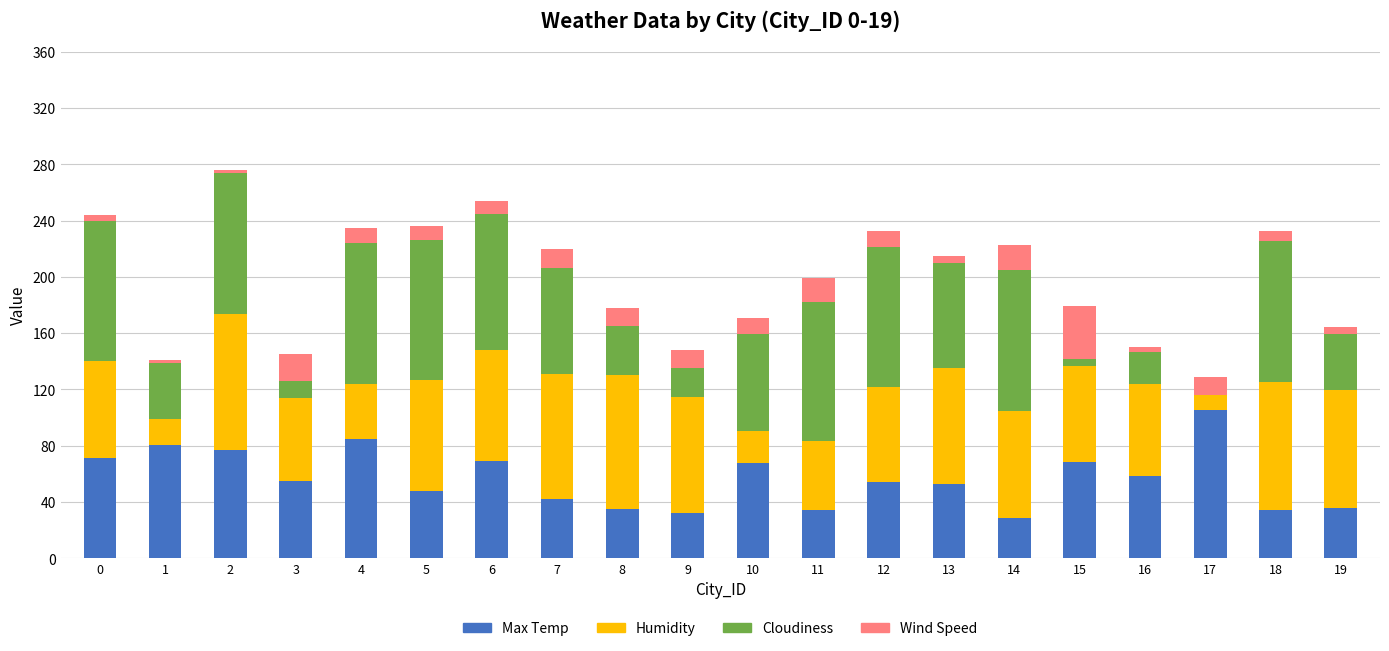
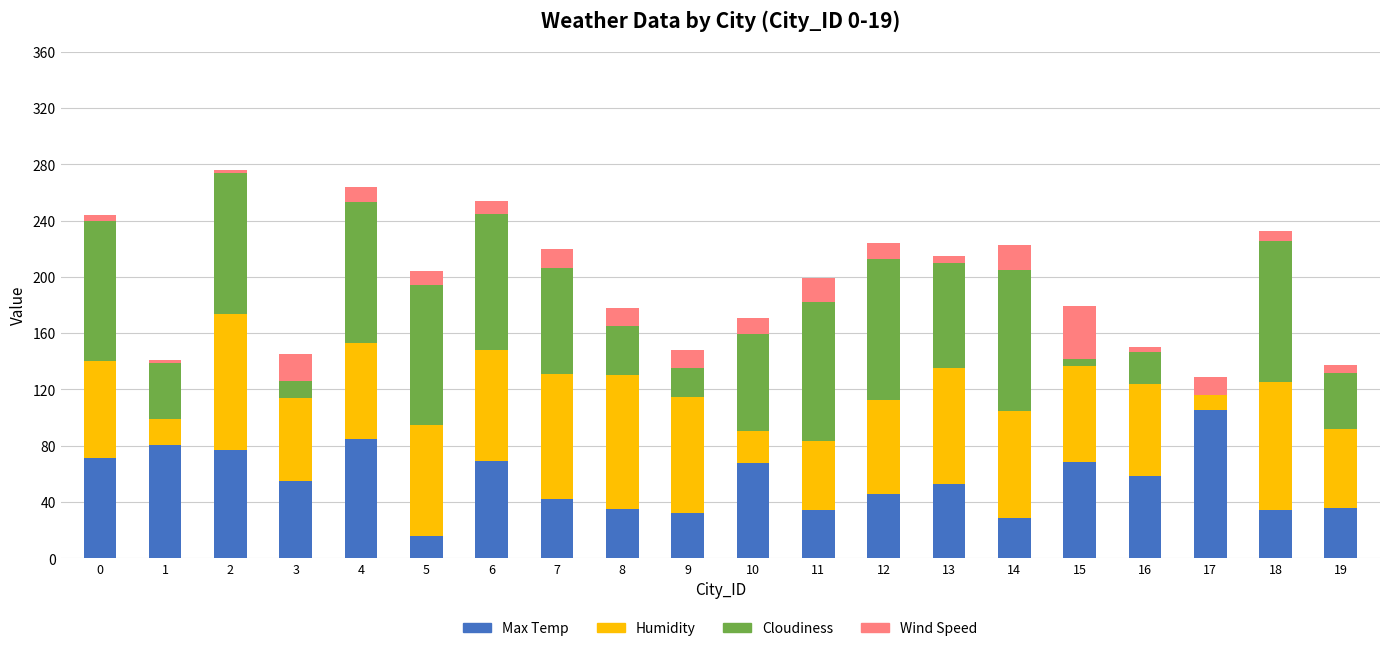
Humidity, 4: 39 -> 68
Max Temp, 5: 48 -> 16
Max Temp, 12: 54 -> 46
Humidity, 19: 83 -> 56
